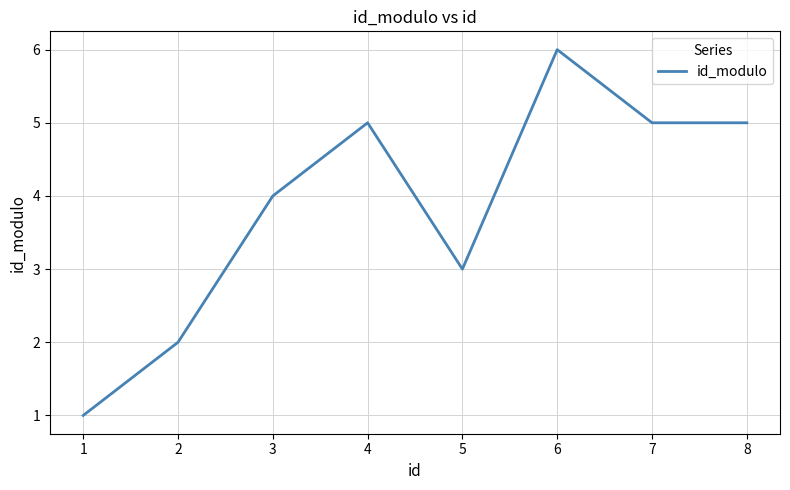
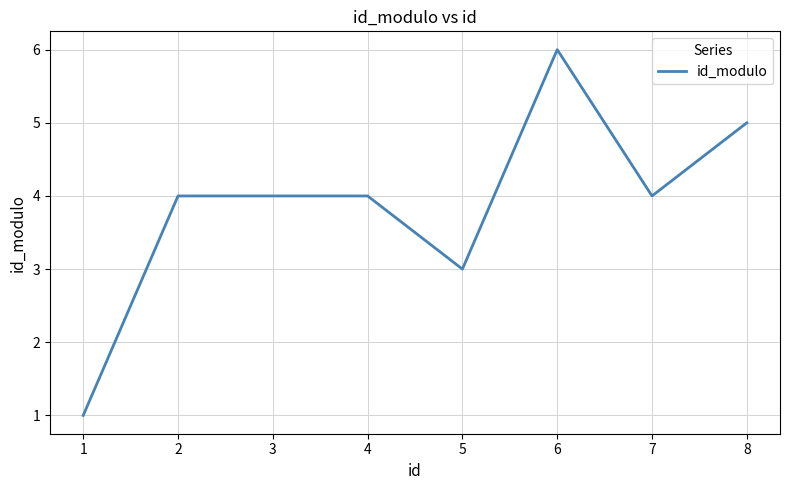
2: 2 -> 4
4: 5 -> 4
7: 5 -> 4
